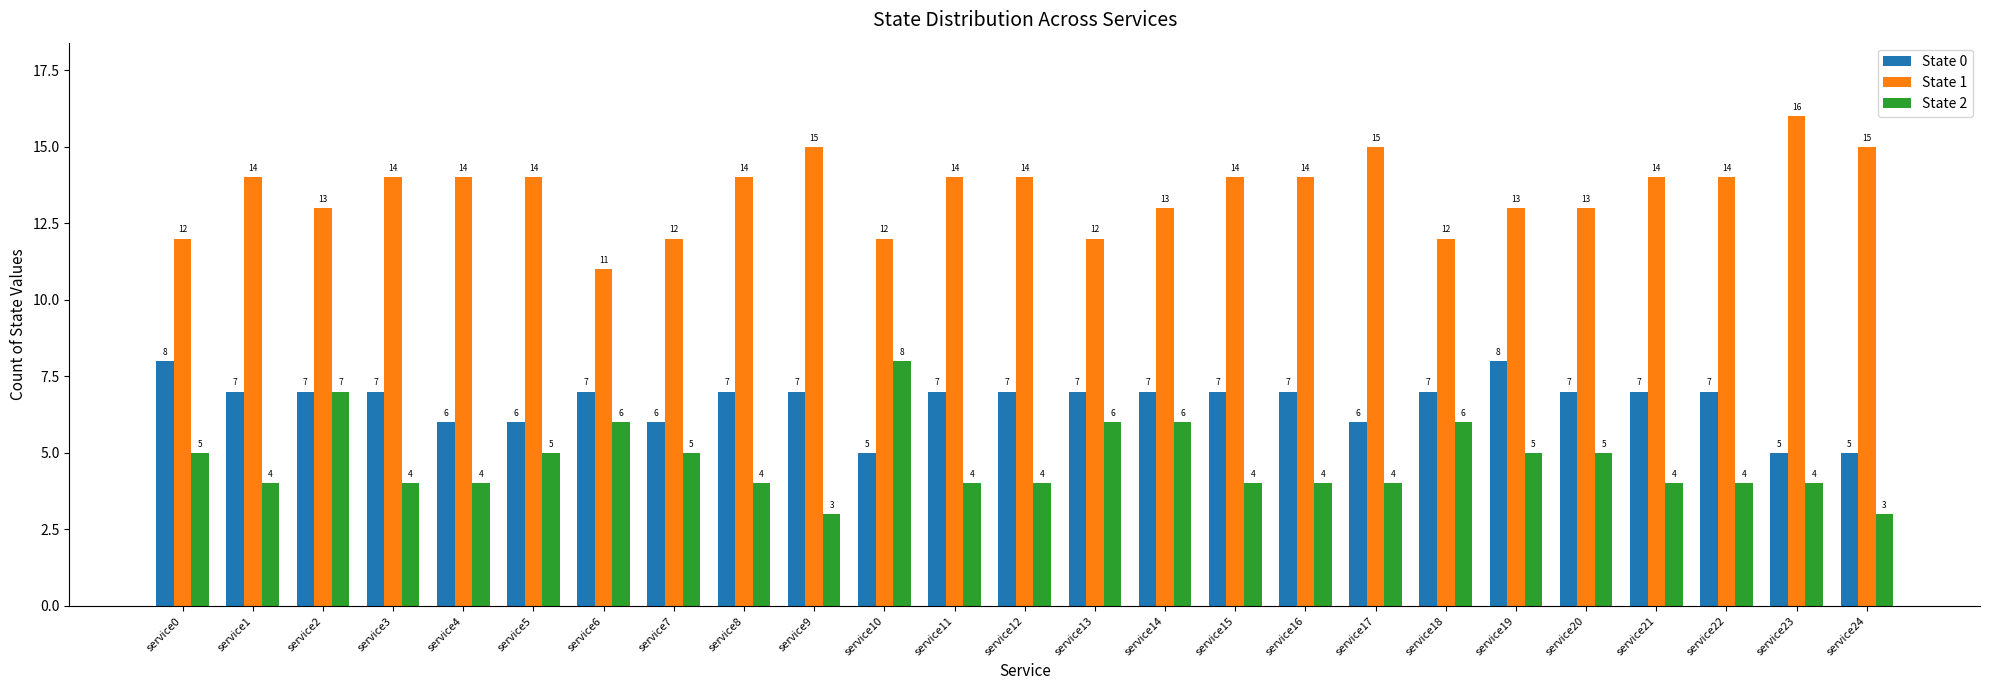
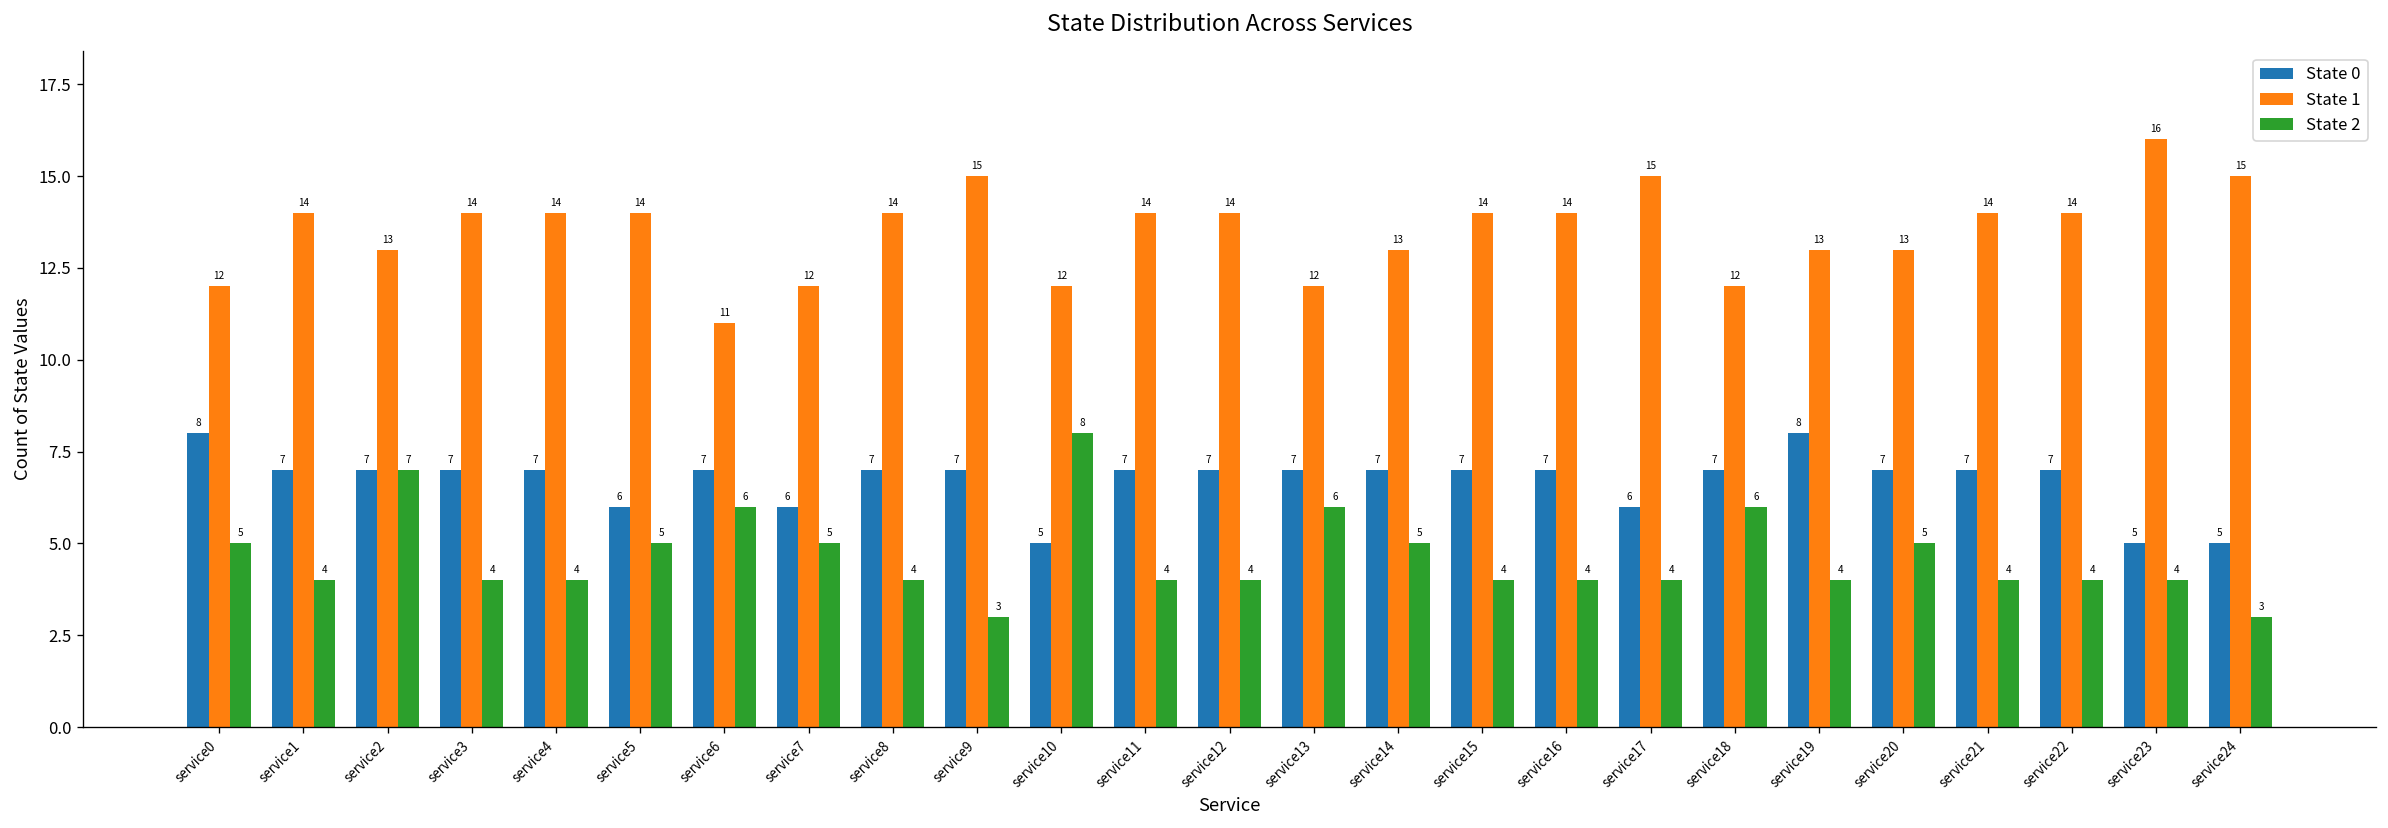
State 0, service4: 6 -> 7
State 2, service14: 6 -> 5
State 2, service19: 5 -> 4
